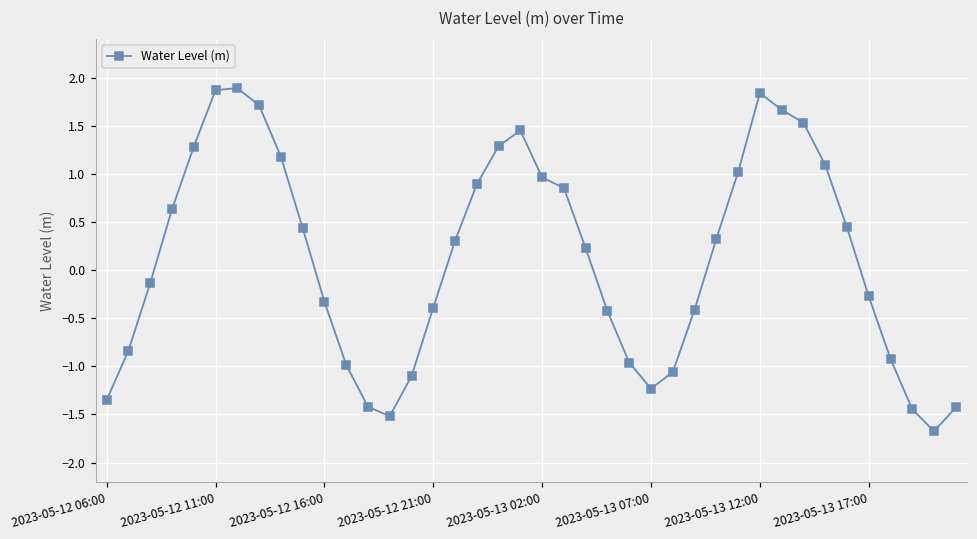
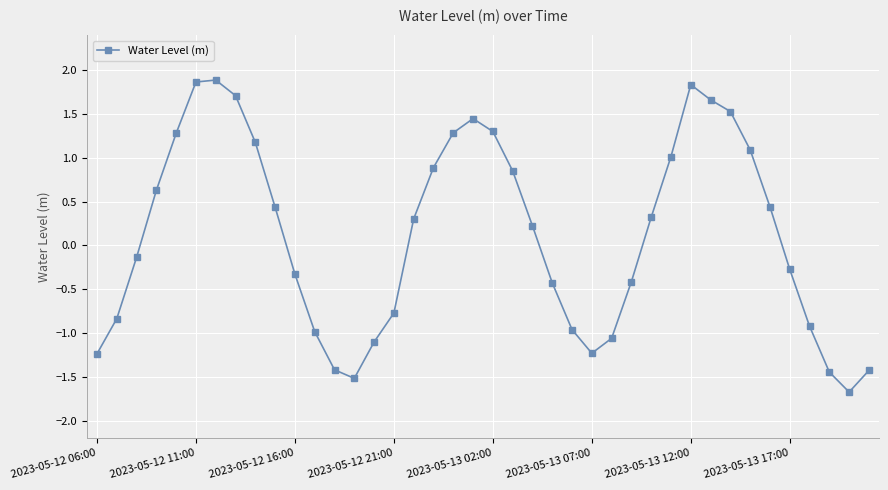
2023-05-12 06:00: -1.4 -> -1.2
2023-05-12 21:00: -0.4 -> -0.8
2023-05-13 02:00: 1.0 -> 1.3
